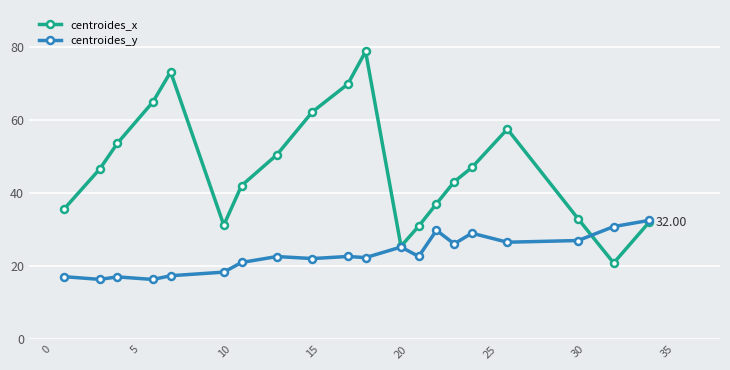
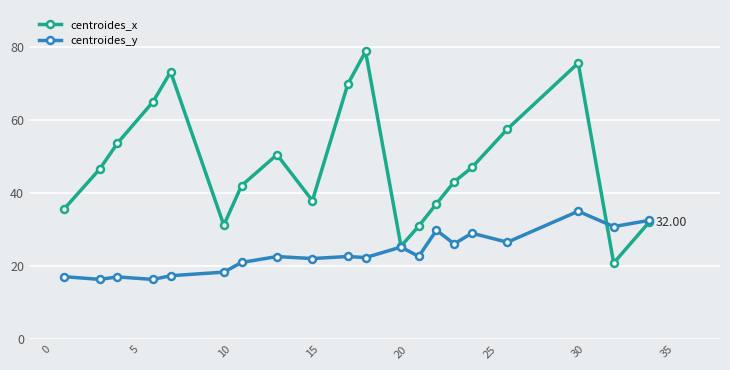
centroides_x, 15: 62 -> 38
centroides_x, 30: 33 -> 76
centroides_y, 30: 27 -> 35
